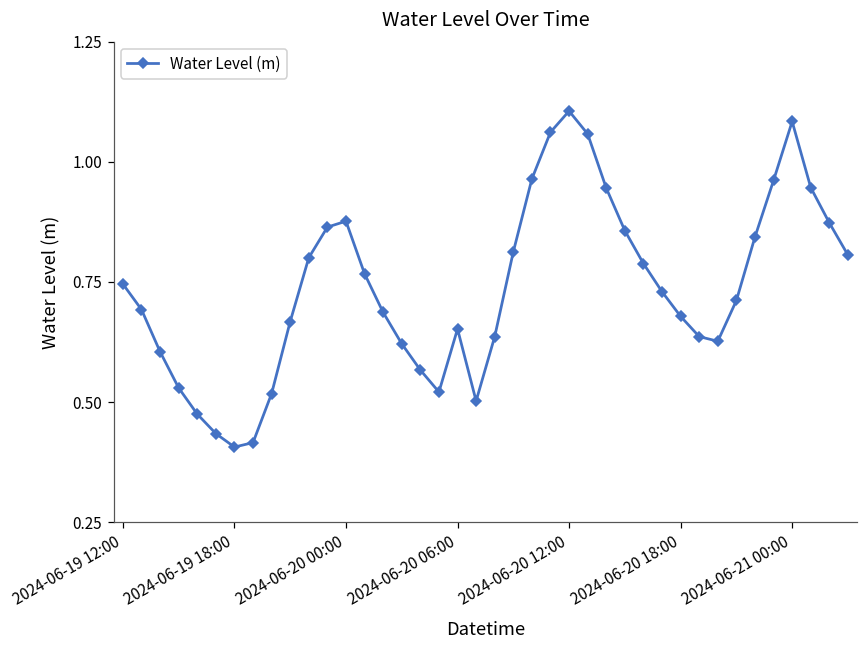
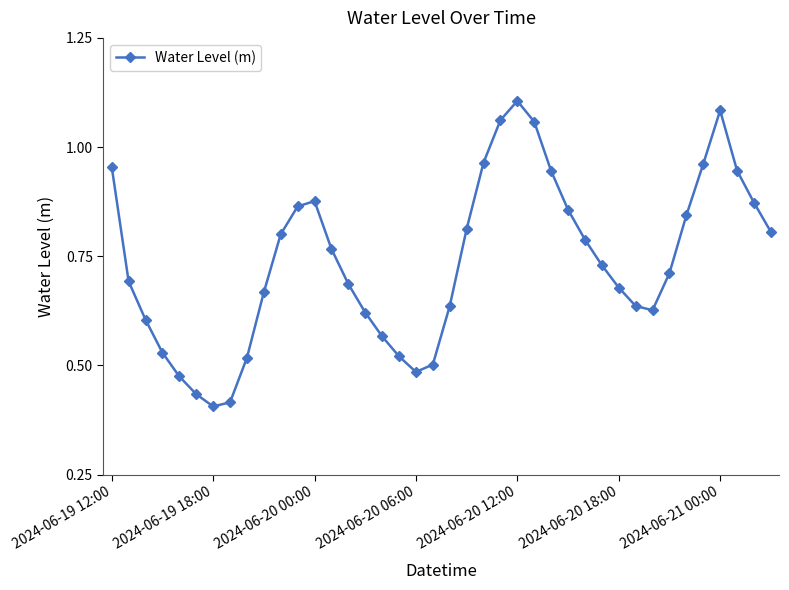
2024-06-19 12:00: 0.75 -> 0.95
2024-06-20 06:00: 0.65 -> 0.49
